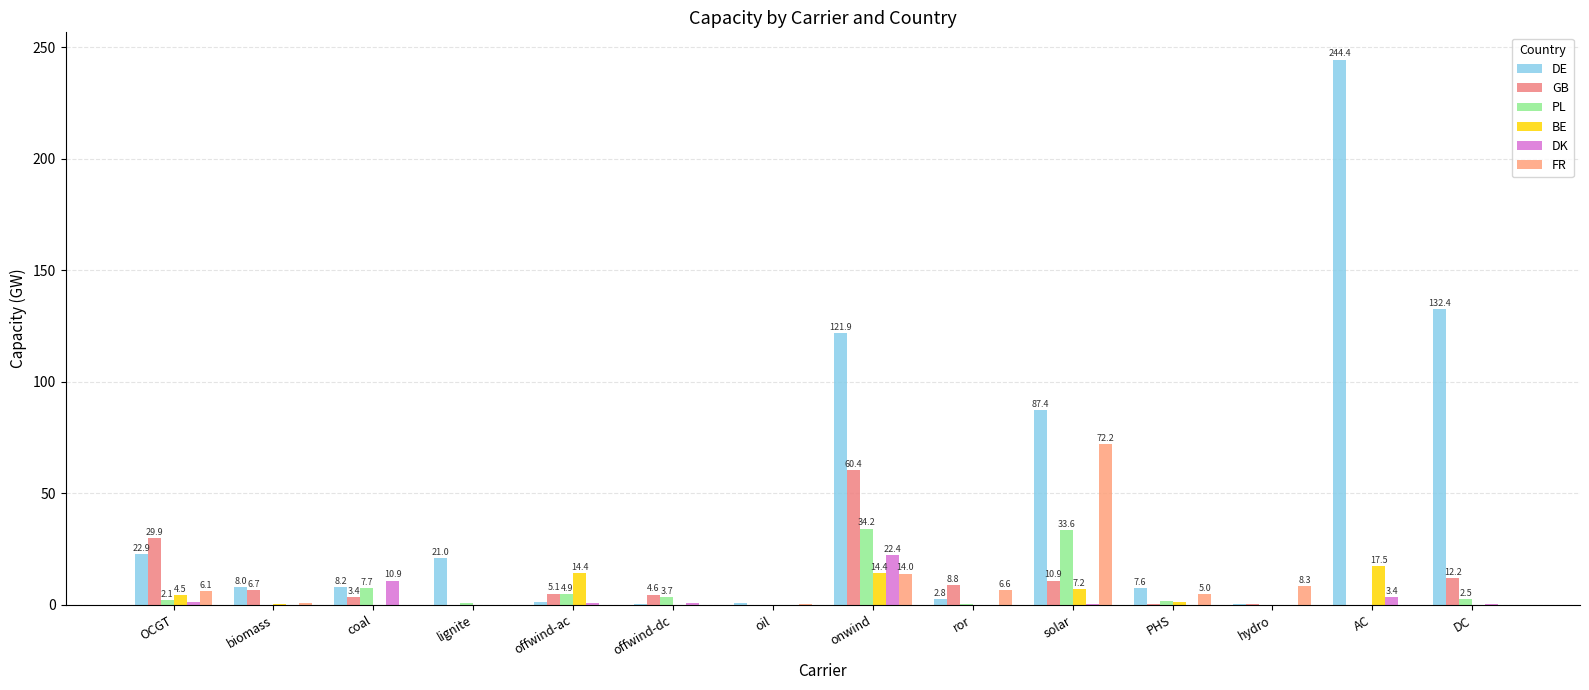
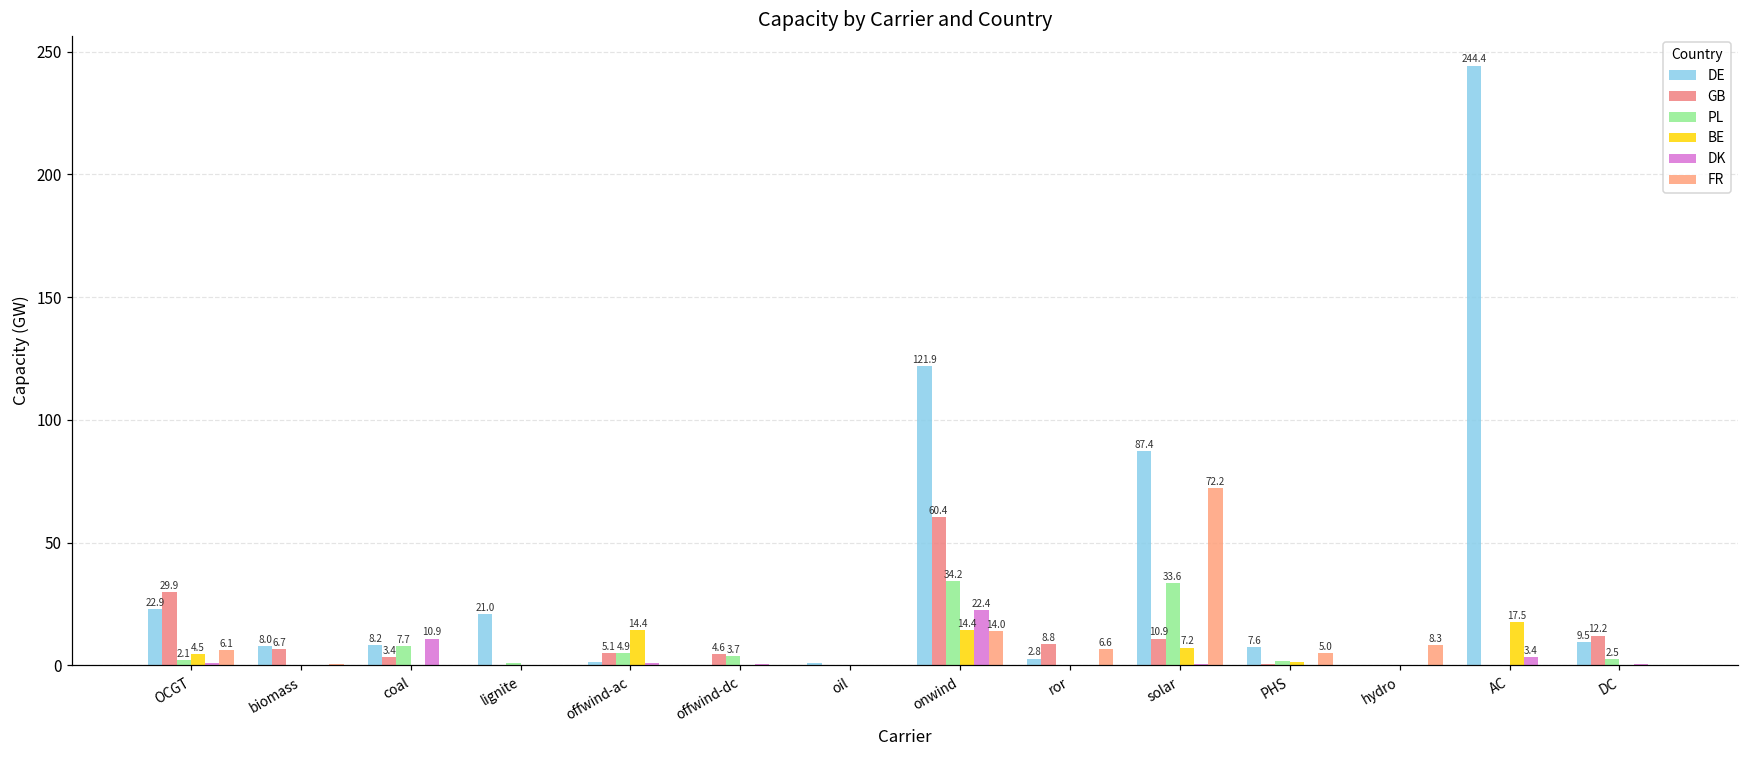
DE, DC: 132.4 -> 9.5
